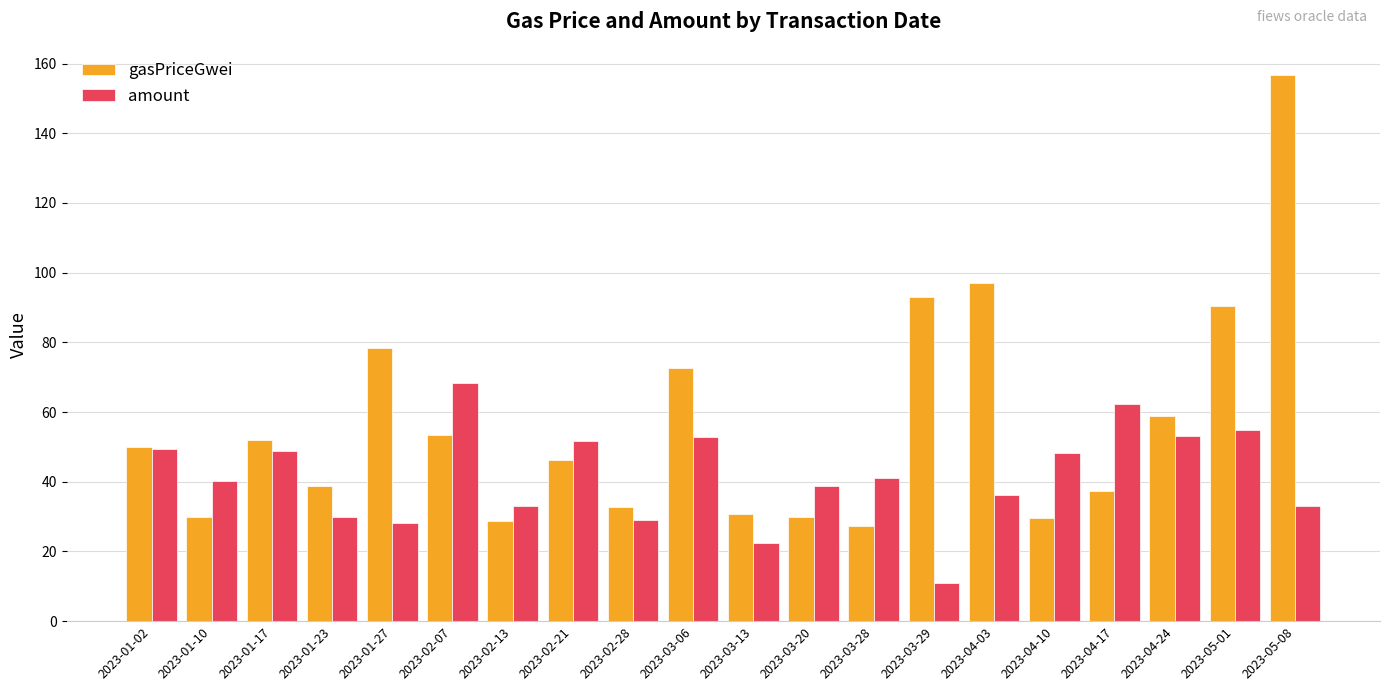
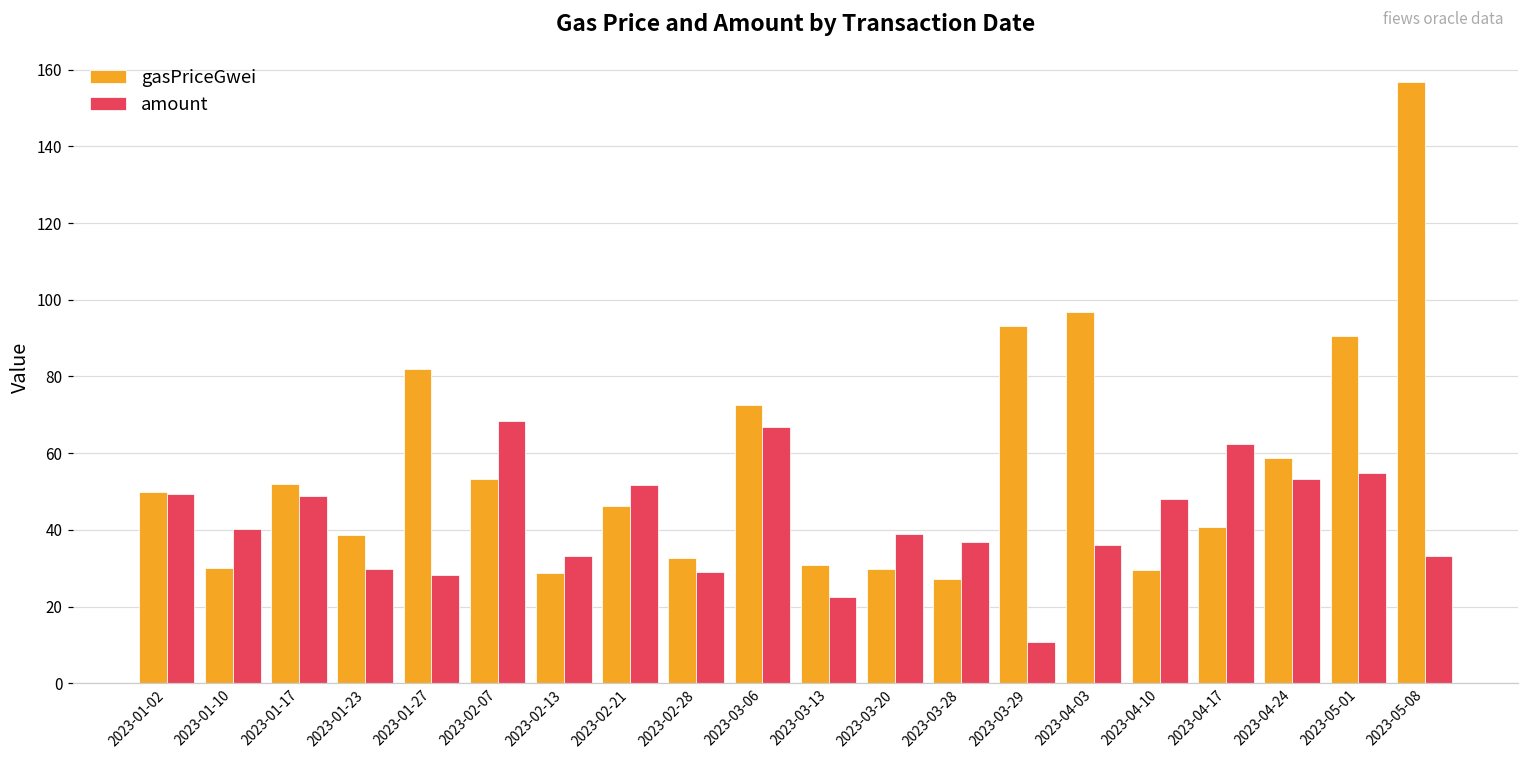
gasPriceGwei, 2023-01-27: 78 -> 82
amount, 2023-03-06: 53 -> 67
amount, 2023-03-28: 41 -> 37
gasPriceGwei, 2023-04-17: 37 -> 41
